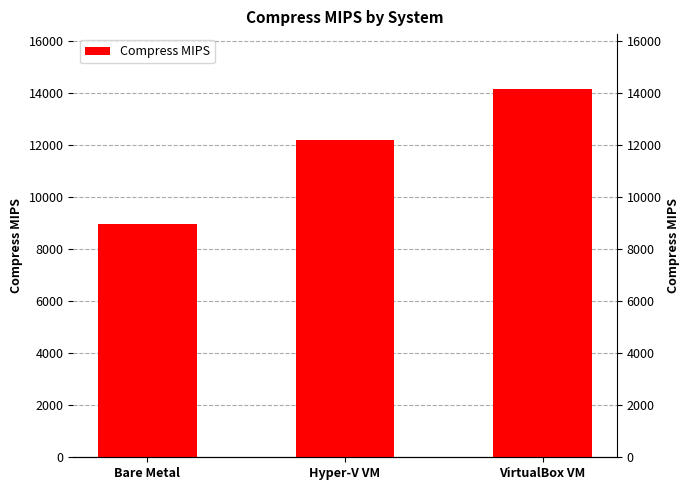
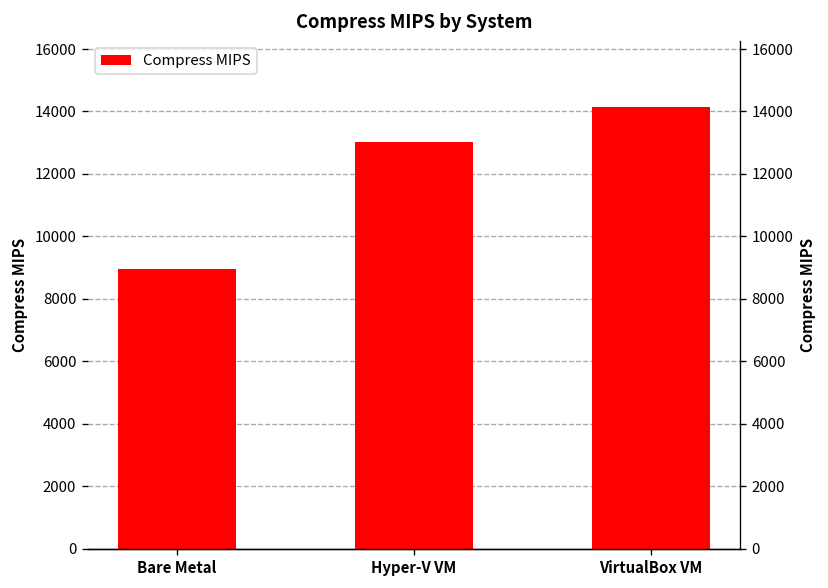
Hyper-V VM: 12200 -> 13000
